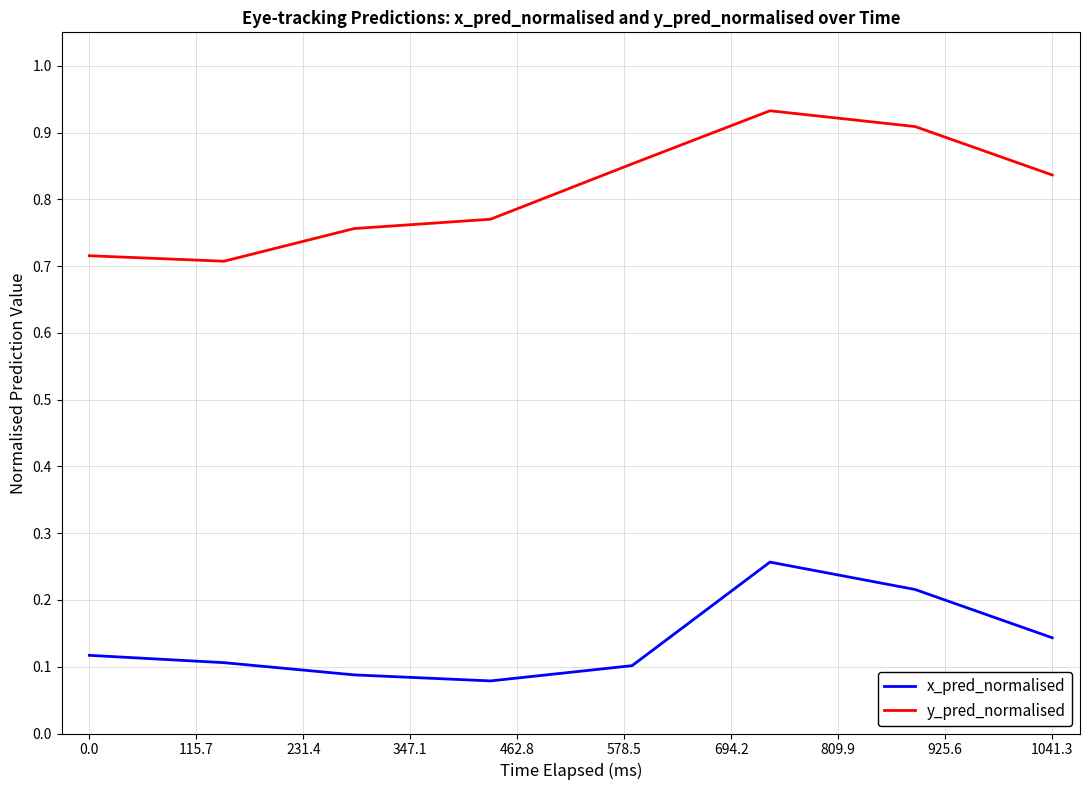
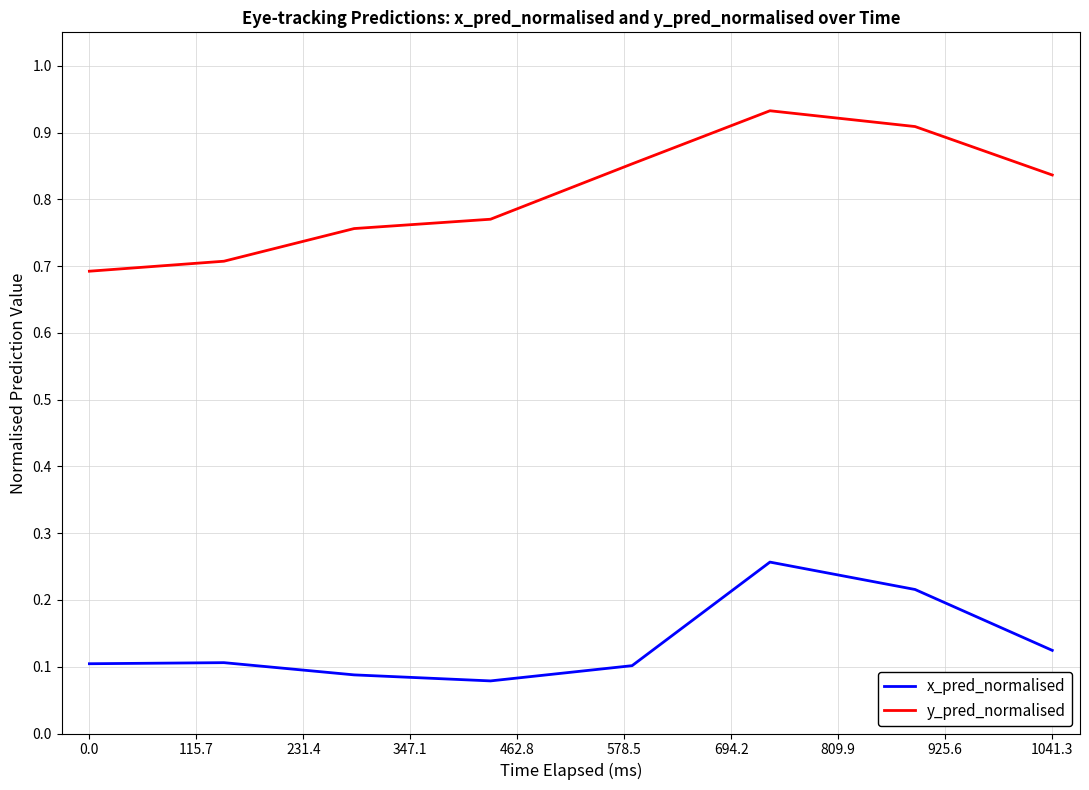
x_pred_normalised, 0.0: 0.12 -> 0.10
y_pred_normalised, 0.0: 0.72 -> 0.69
x_pred_normalised, 1041.3: 0.14 -> 0.12
